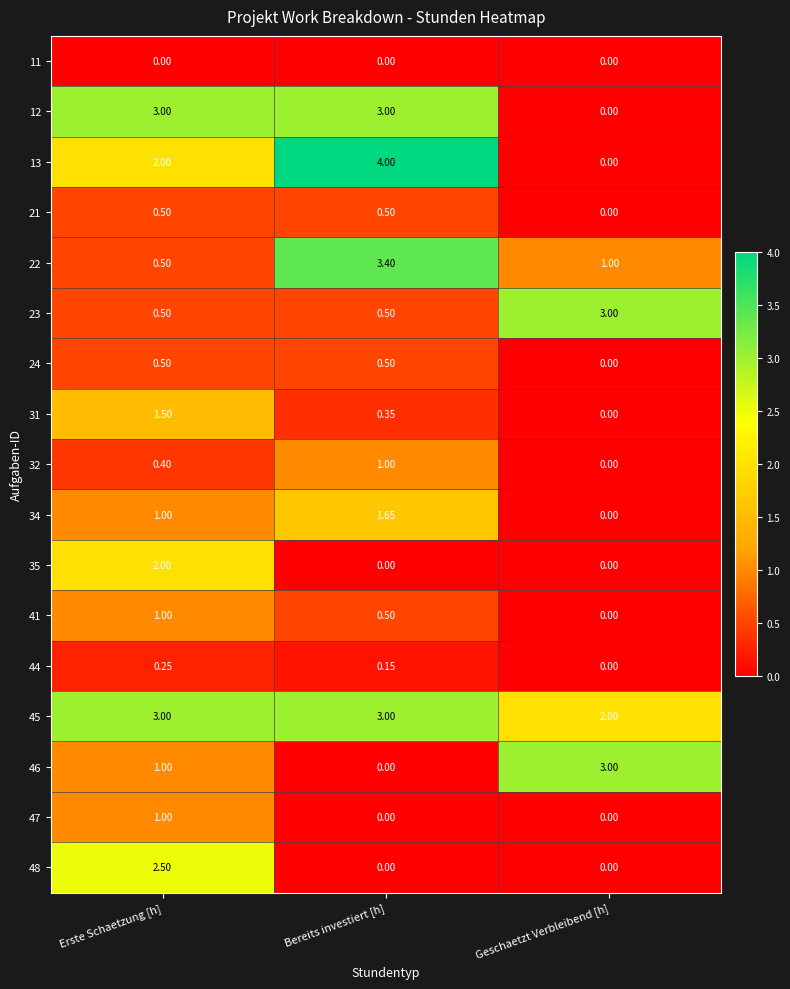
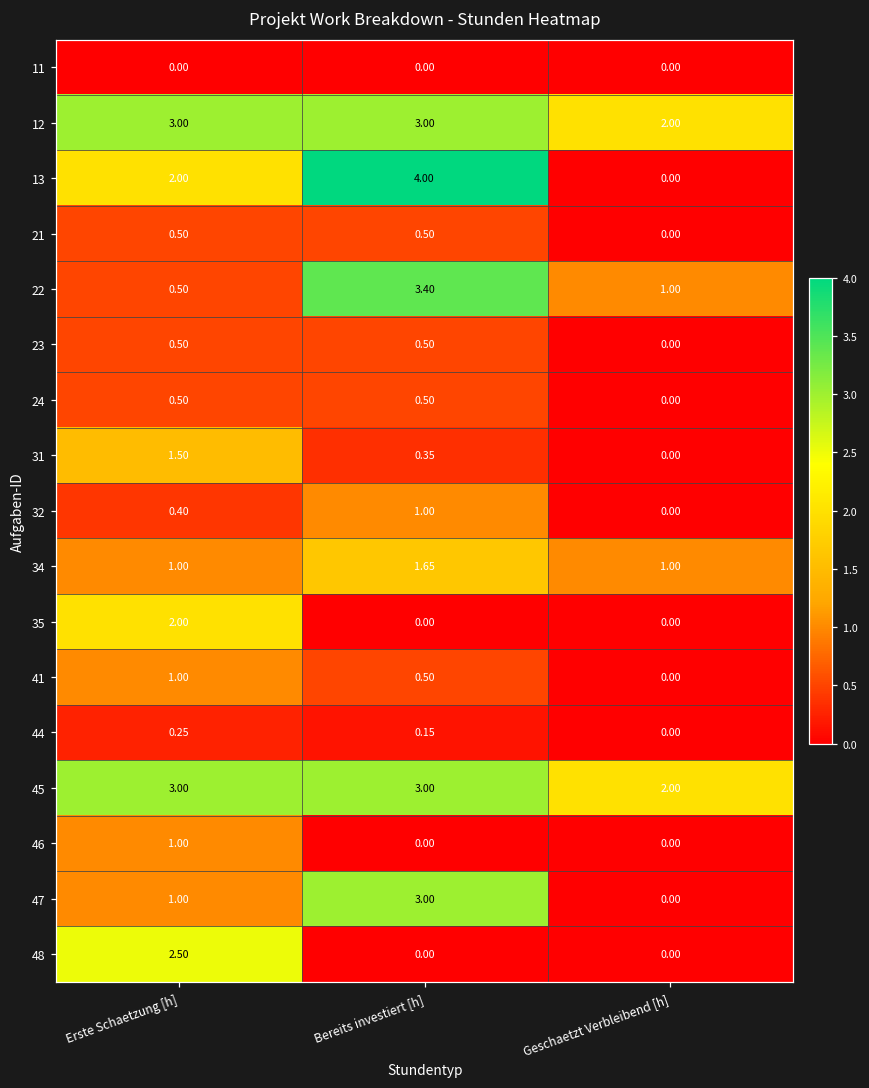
12, Geschaetzt Verbleibend [h]: 0.00 -> 2.00
23, Geschaetzt Verbleibend [h]: 3.00 -> 0.00
34, Geschaetzt Verbleibend [h]: 0.00 -> 1.00
46, Geschaetzt Verbleibend [h]: 3.00 -> 0.00
47, Bereits investiert [h]: 0.00 -> 3.00
